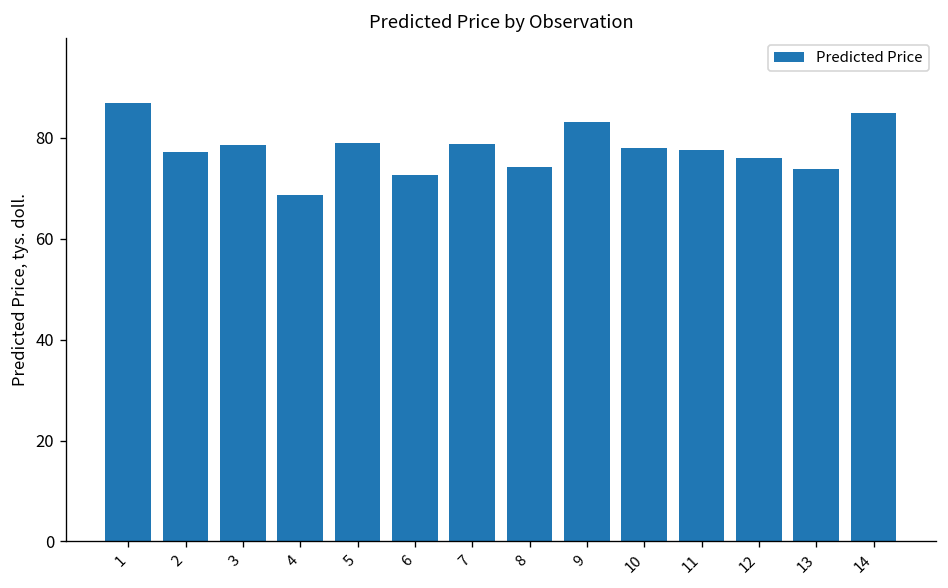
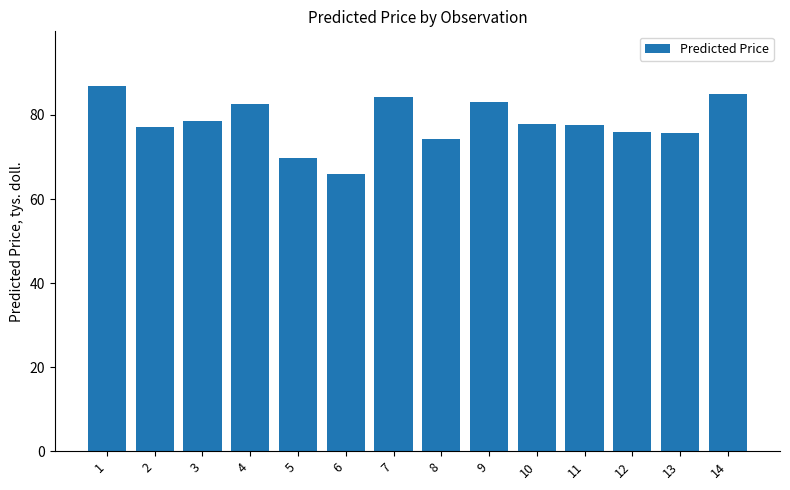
4: 69 -> 83
5: 79 -> 70
6: 73 -> 66
7: 79 -> 84
13: 74 -> 76
